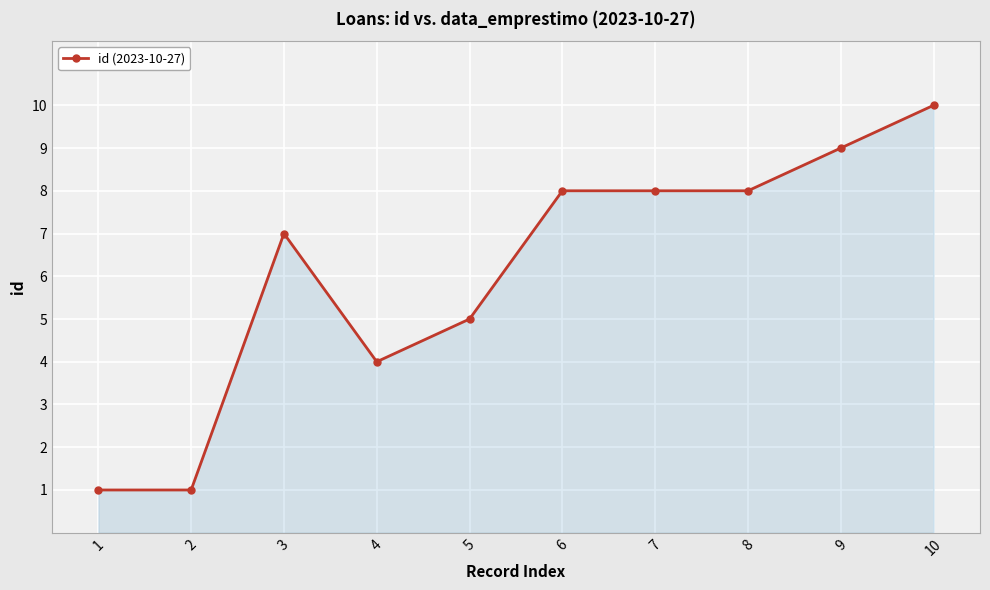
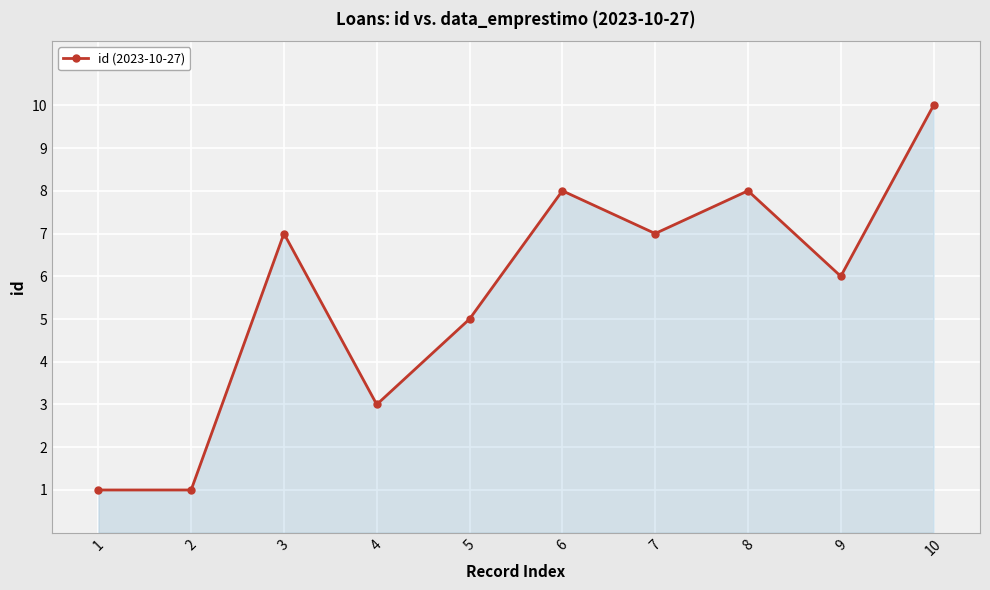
4: 4 -> 3
7: 8 -> 7
9: 9 -> 6
